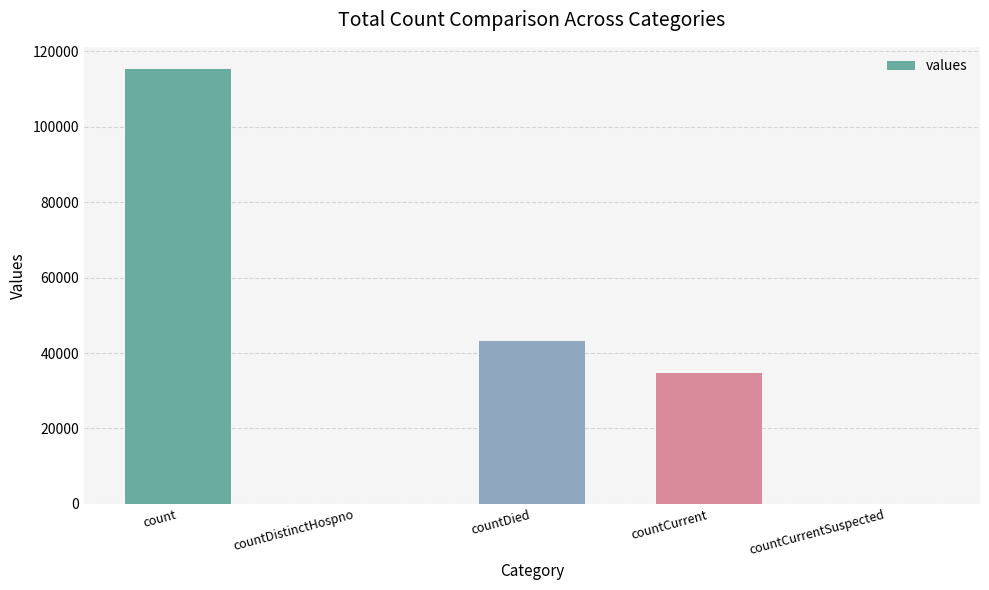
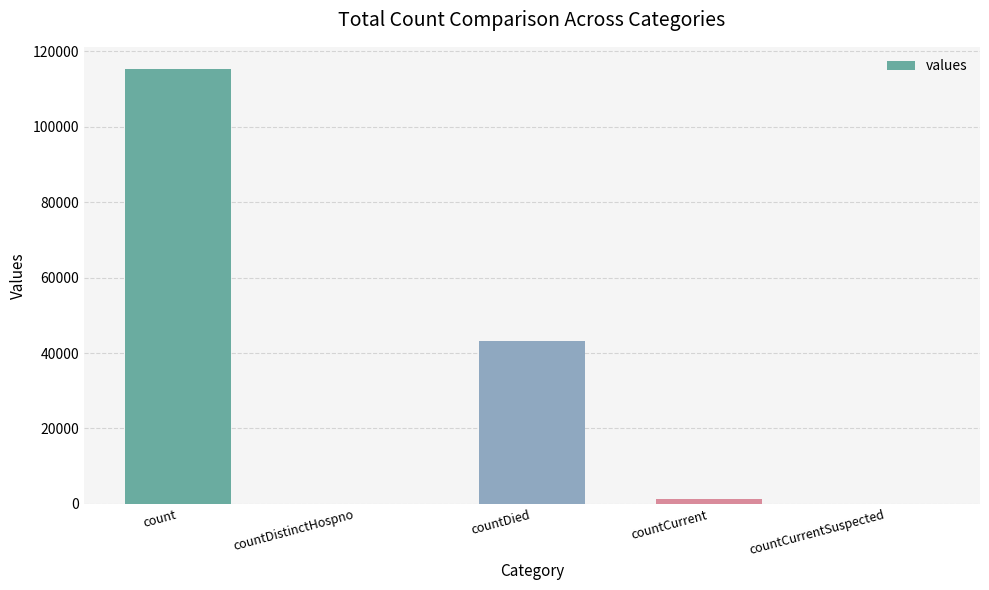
countCurrent: 35000 -> 1000
